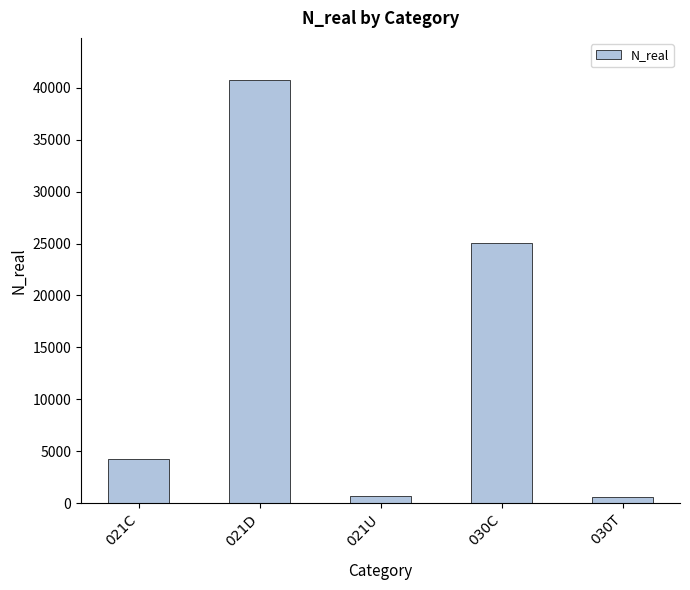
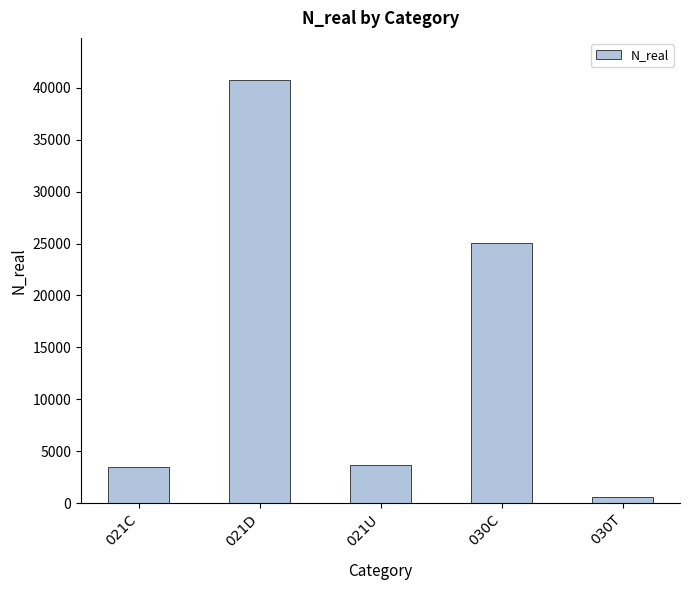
021C: 4300 -> 3400
021U: 700 -> 3700
